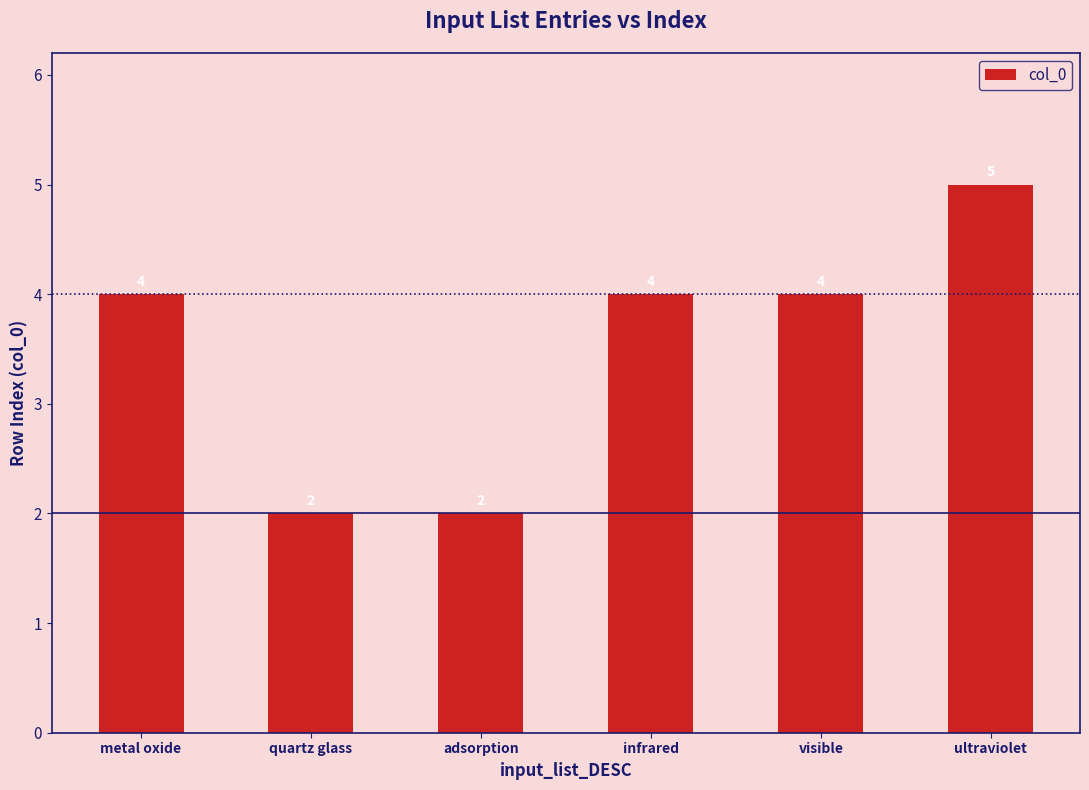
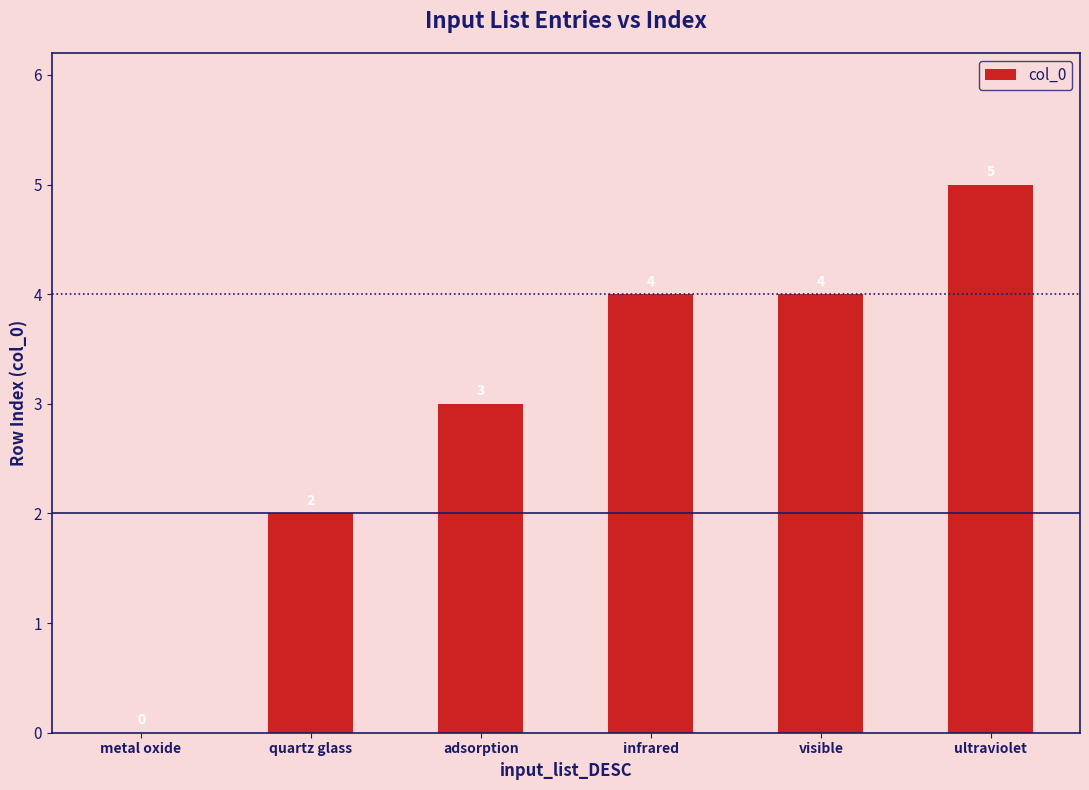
metal oxide: 4 -> 0
adsorption: 2 -> 3
